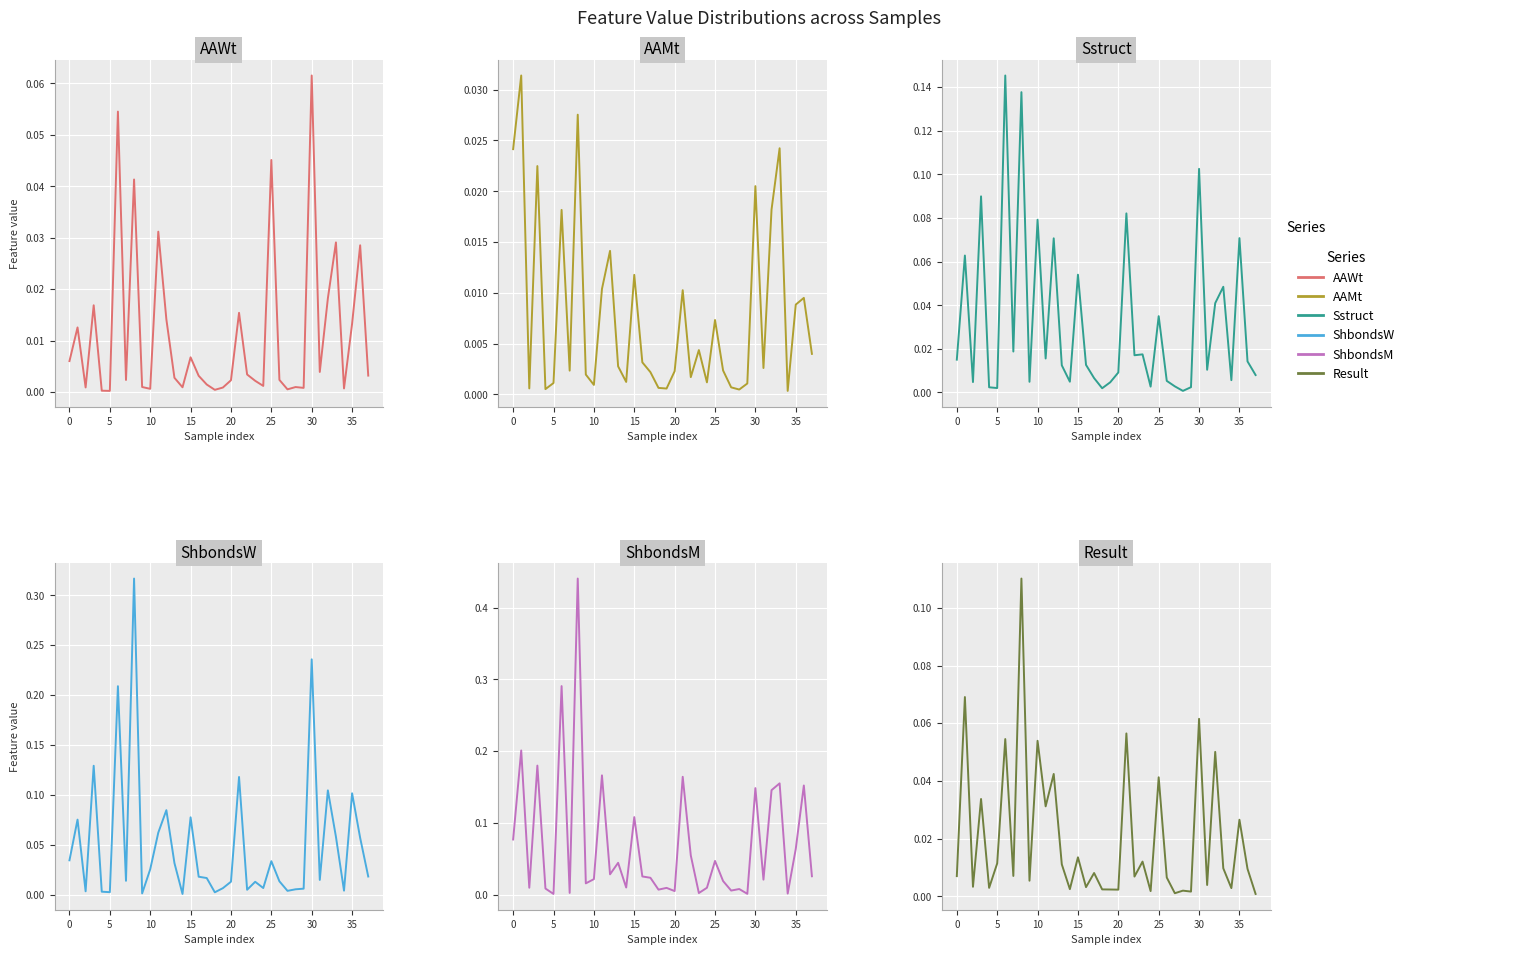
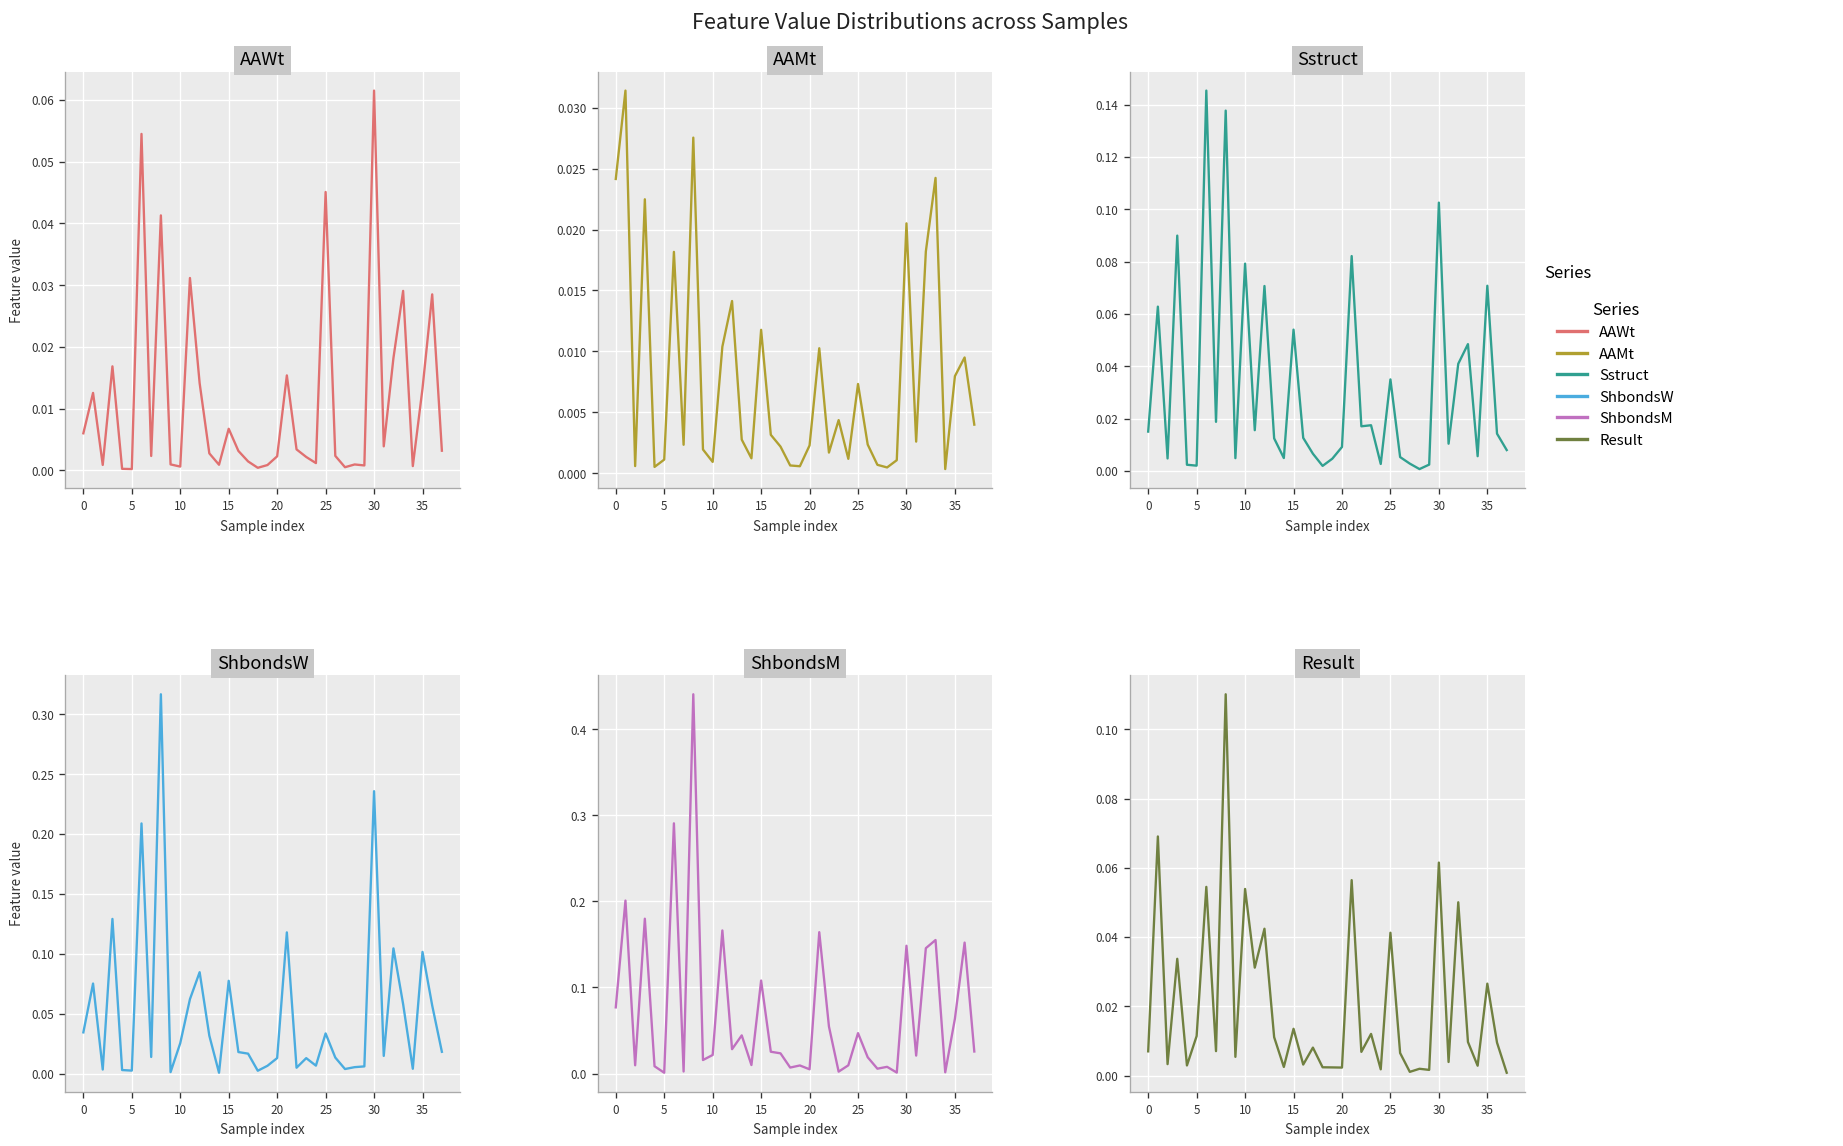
AAMt, 35: 0.0088 -> 0.0080
